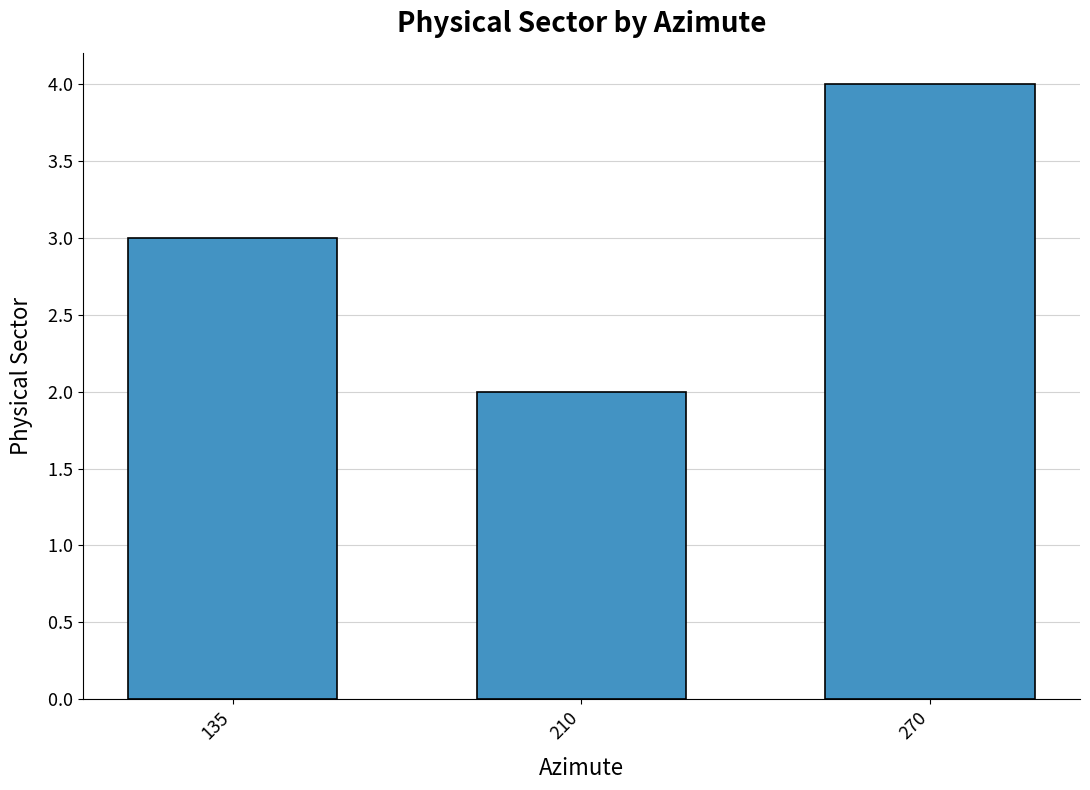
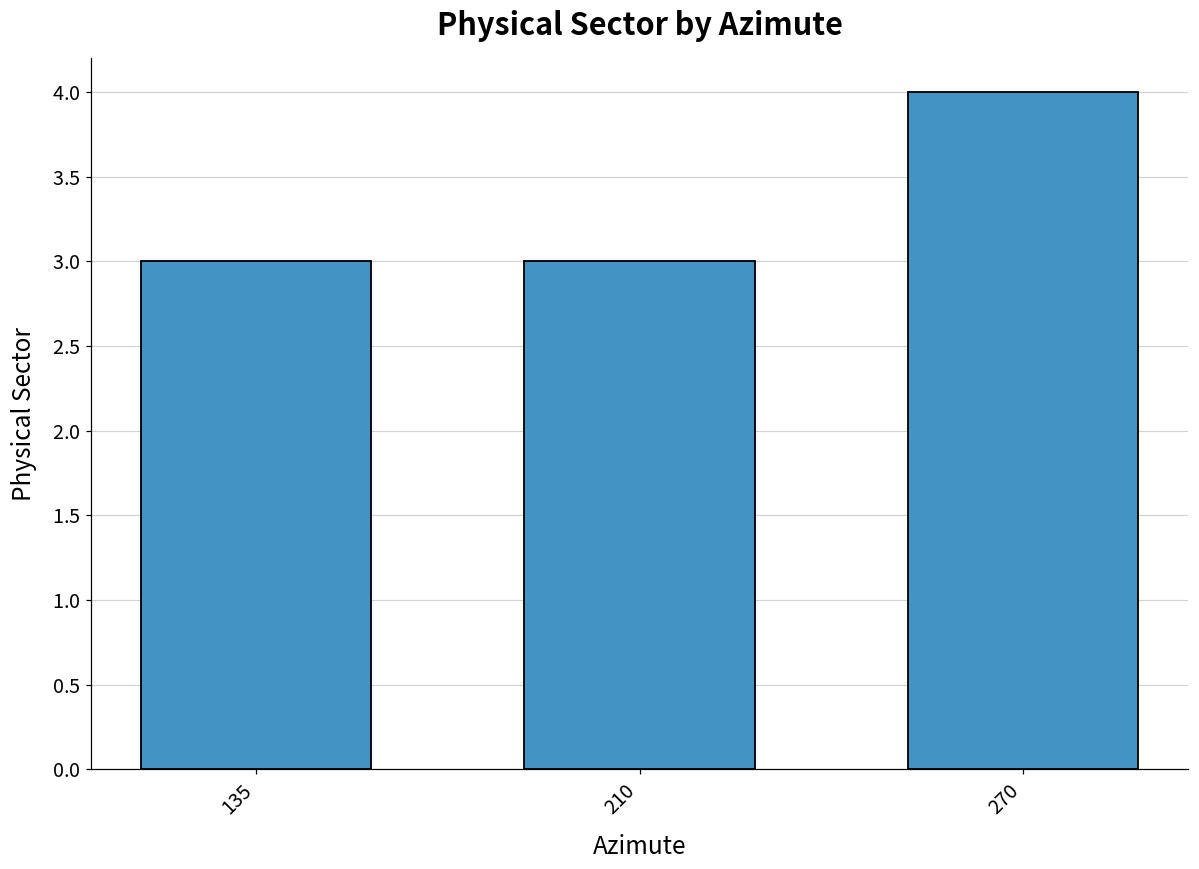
210: 2 -> 3
